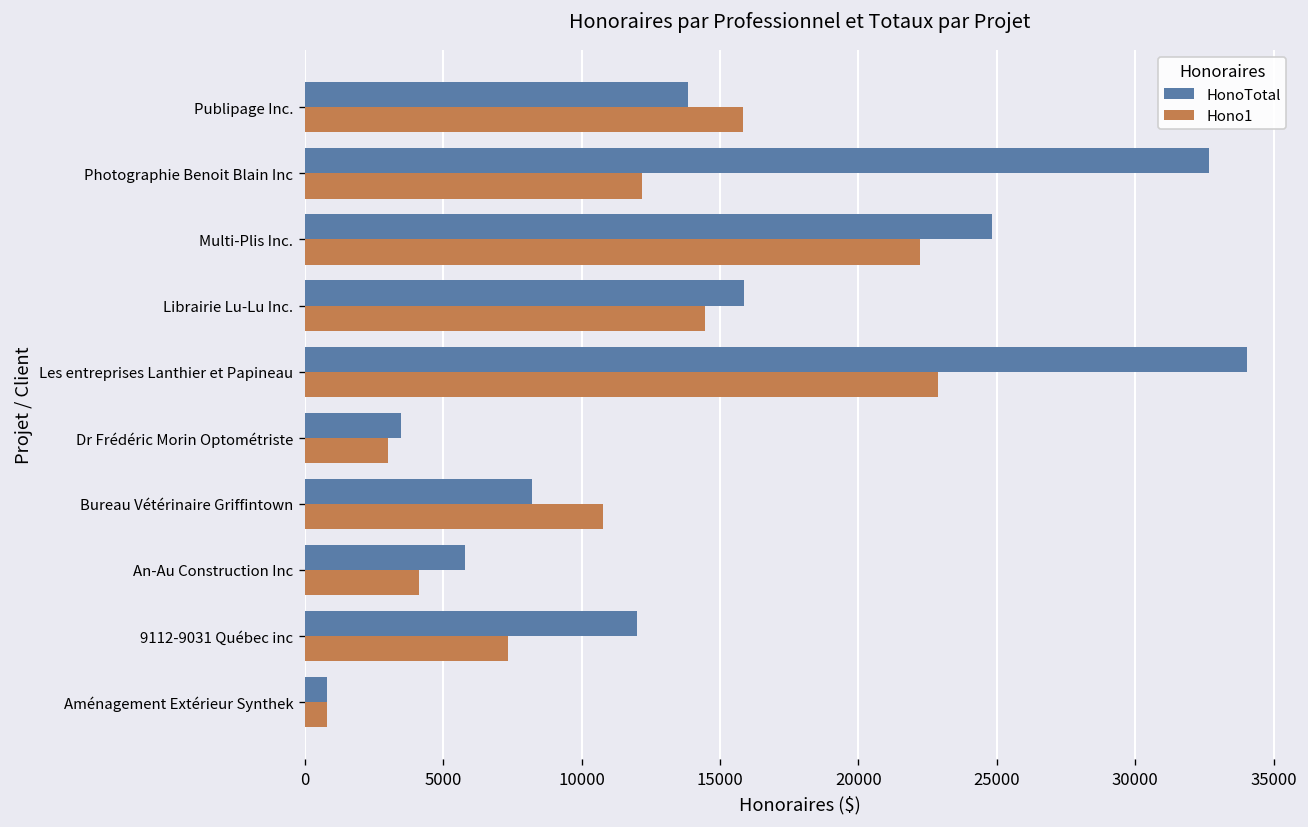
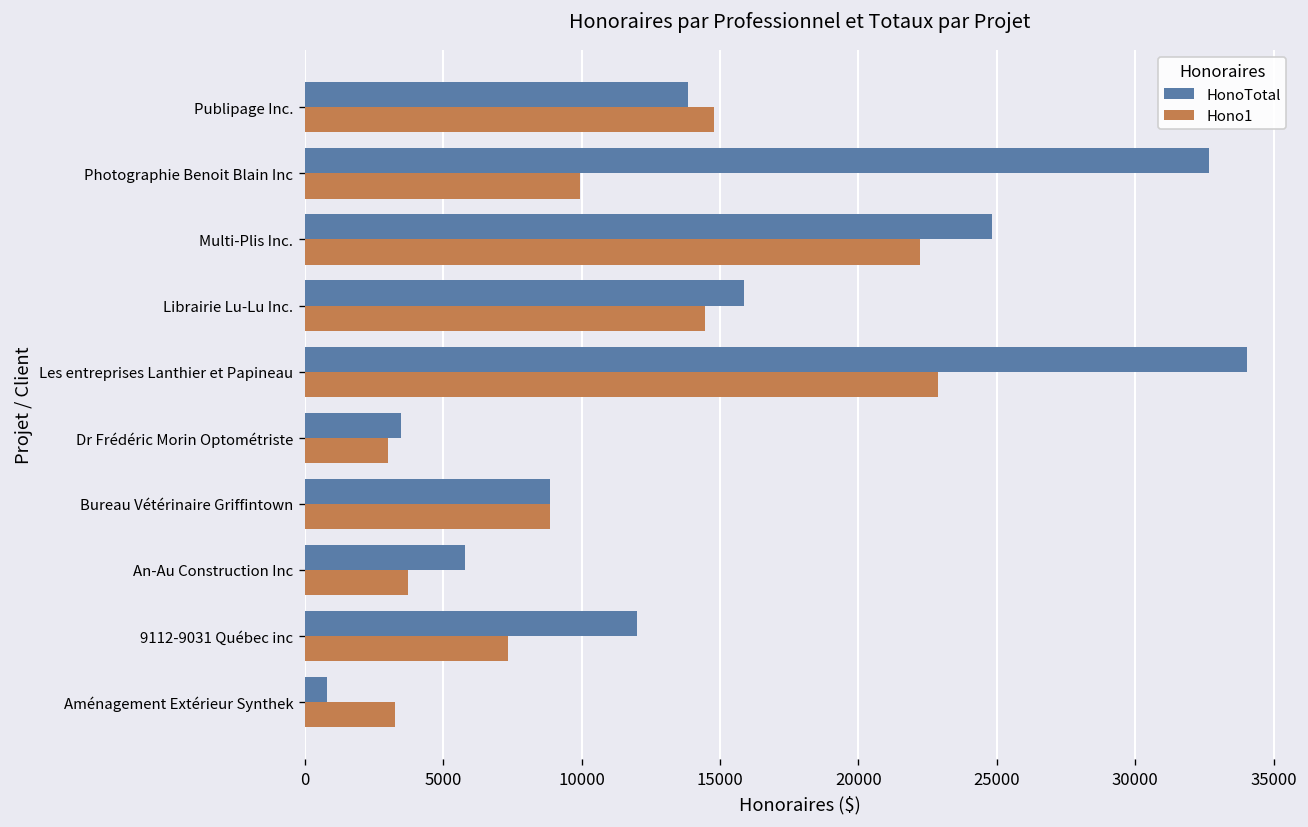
Hono1, Publipage Inc.: 15800 -> 14800
Hono1, Photographie Benoit Blain Inc: 12200 -> 9900
HonoTotal, Bureau Vétérinaire Griffintown: 8200 -> 8800
Hono1, Bureau Vétérinaire Griffintown: 10800 -> 8800
Hono1, An-Au Construction Inc: 4100 -> 3700
Hono1, Aménagement Extérieur Synthek: 800 -> 3300
